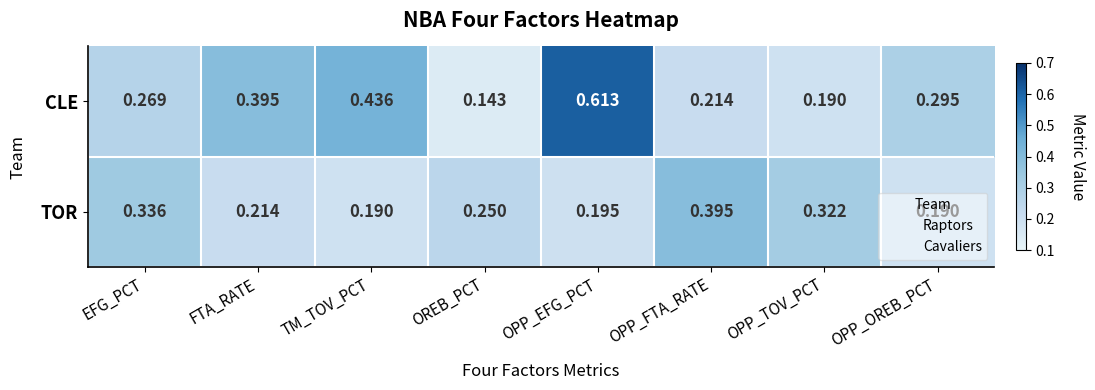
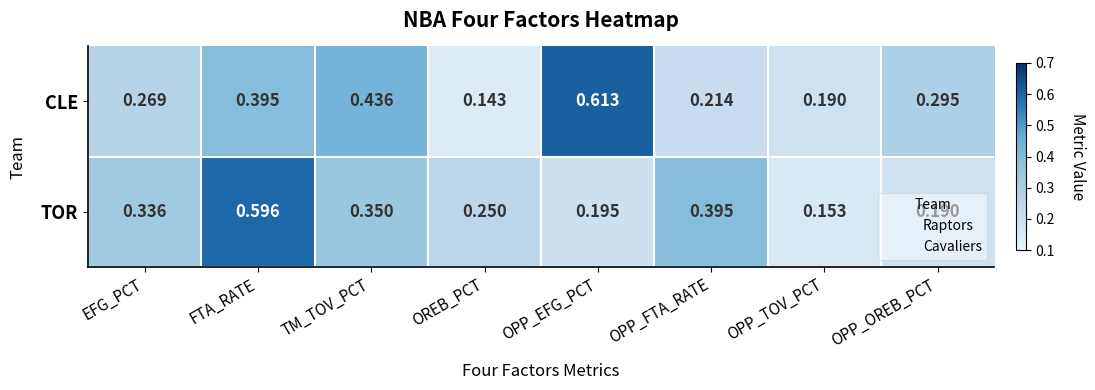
TOR, FTA_RATE: 0.214 -> 0.596
TOR, TM_TOV_PCT: 0.190 -> 0.350
TOR, OPP_TOV_PCT: 0.322 -> 0.153
